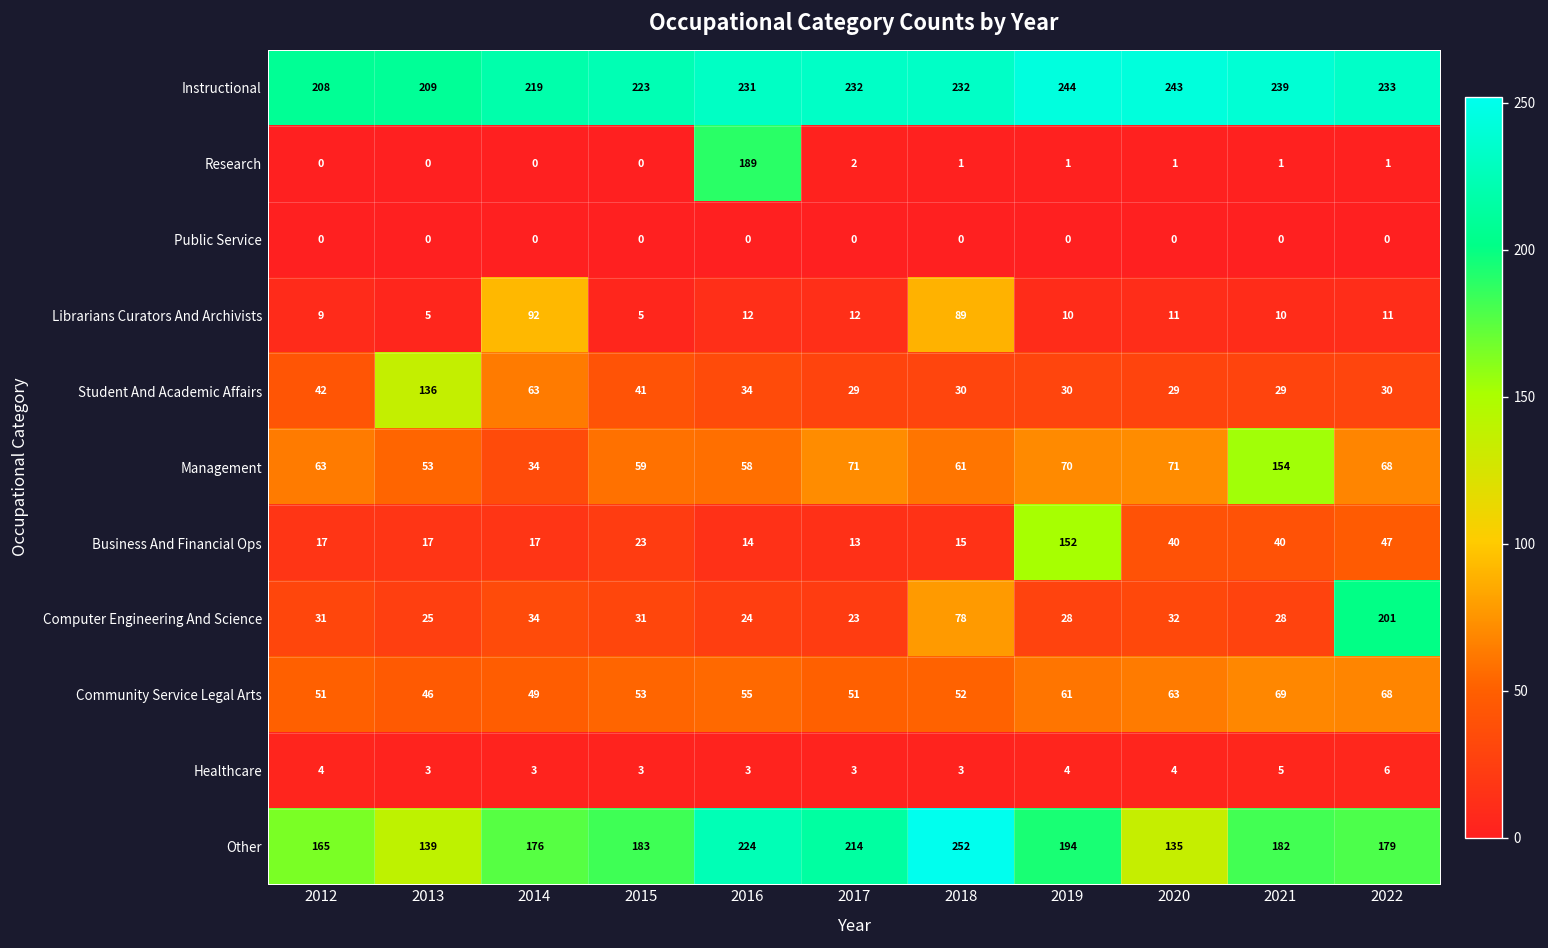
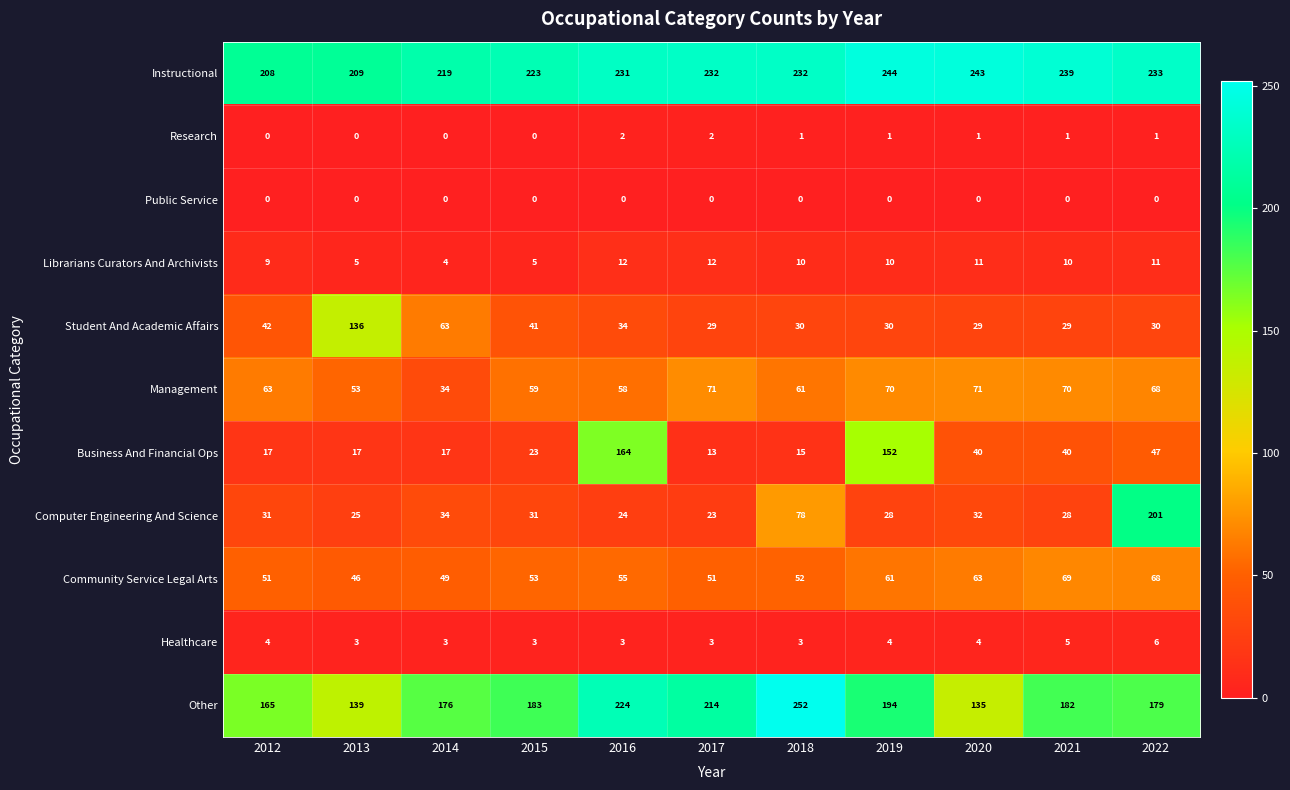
Research, 2016: 189 -> 2
Librarians Curators And Archivists, 2014: 92 -> 4
Librarians Curators And Archivists, 2018: 89 -> 10
Management, 2021: 154 -> 70
Business And Financial Ops, 2016: 14 -> 164
